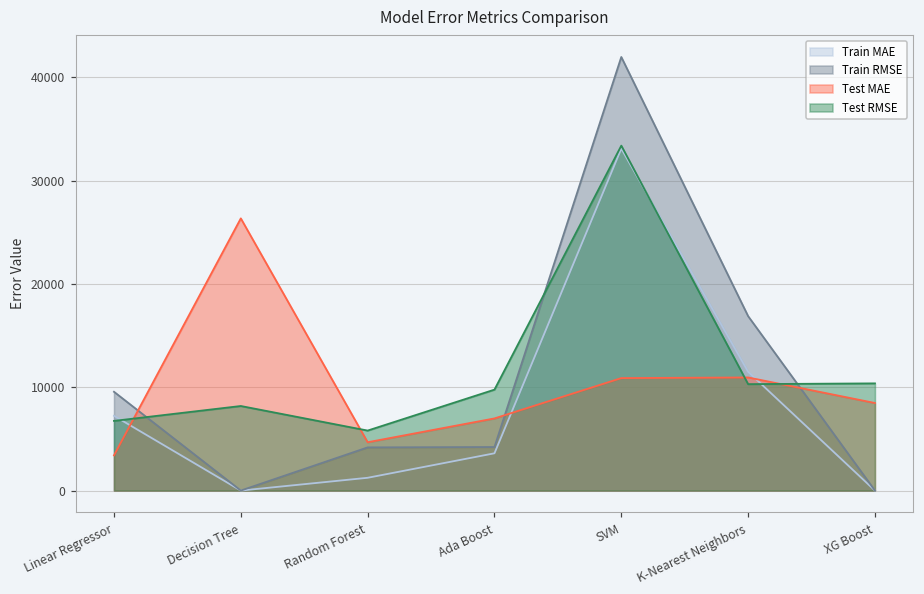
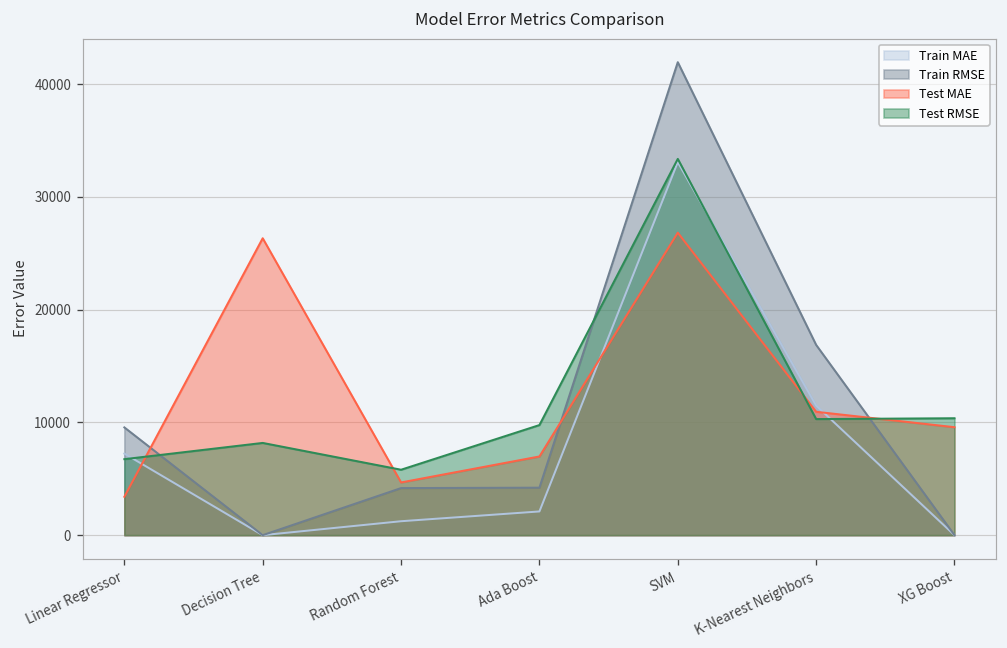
Train MAE, Ada Boost: 4000 -> 2000
Test MAE, SVM: 11000 -> 27000
Test MAE, XG Boost: 8000 -> 10000
